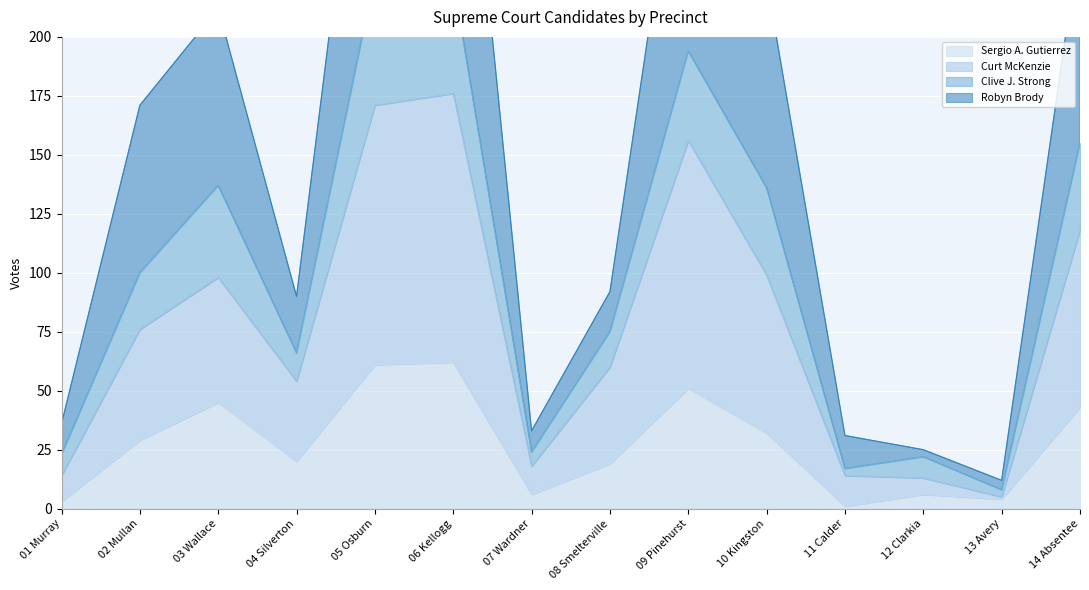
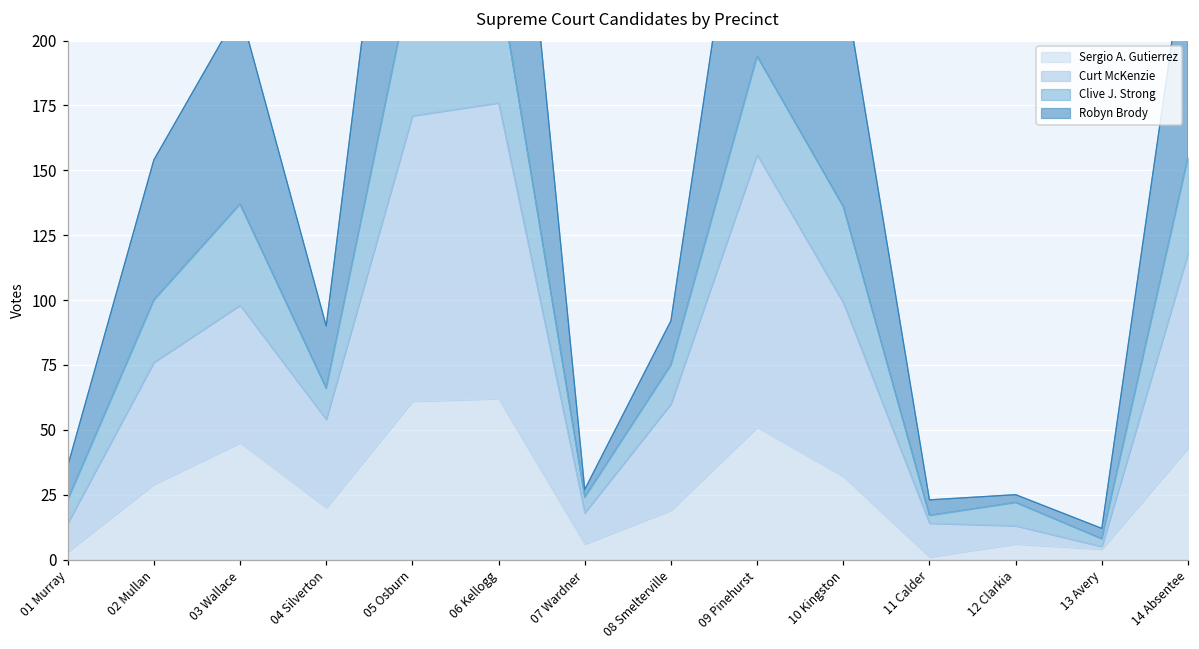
Robyn Brody, 02 Mullan: 71 -> 54
Robyn Brody, 07 Wardner: 9 -> 3
Robyn Brody, 11 Calder: 14 -> 6
